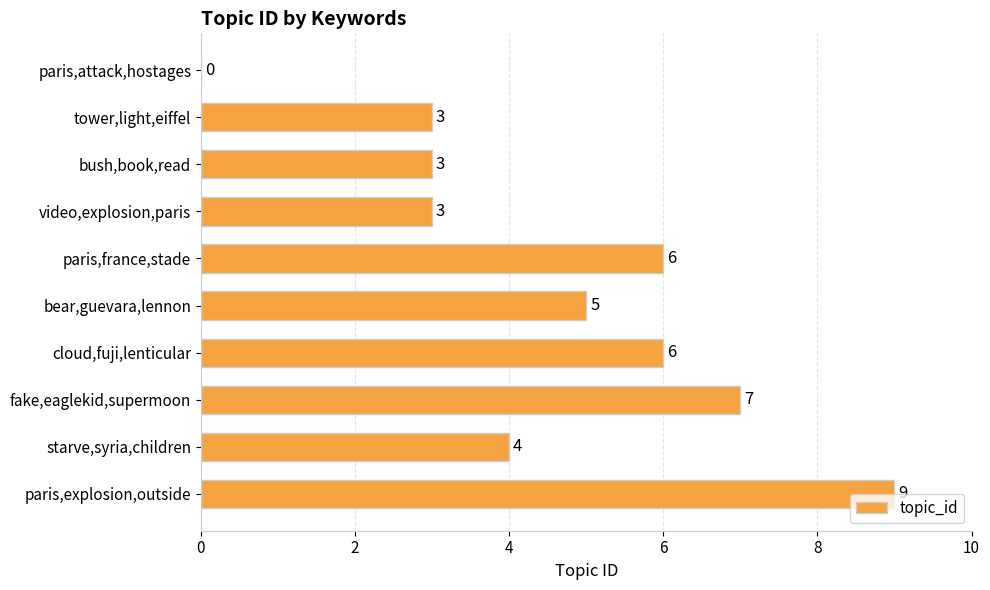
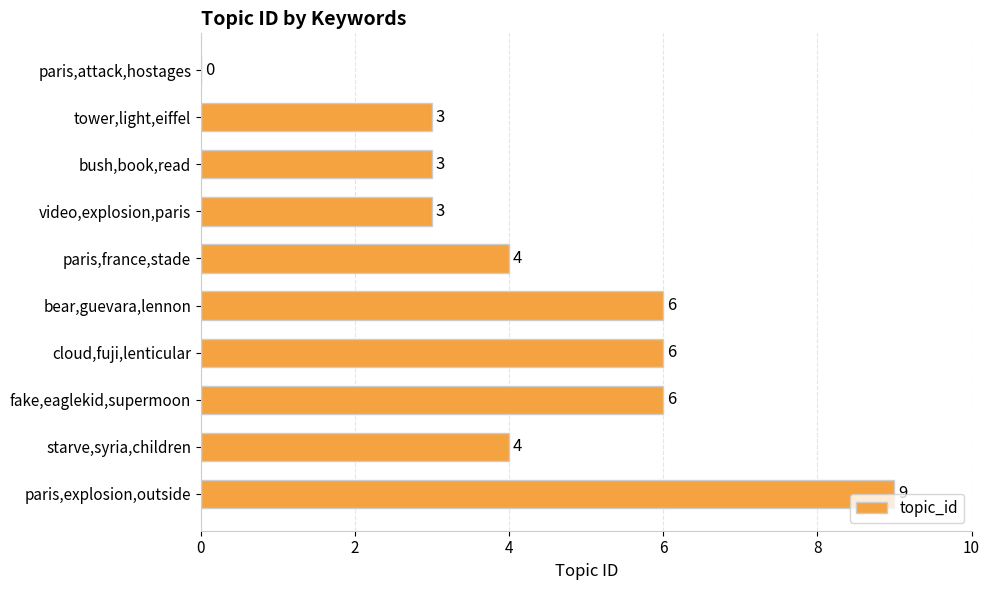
paris,france,stade: 6 -> 4
bear,guevara,lennon: 5 -> 6
fake,eaglekid,supermoon: 7 -> 6
